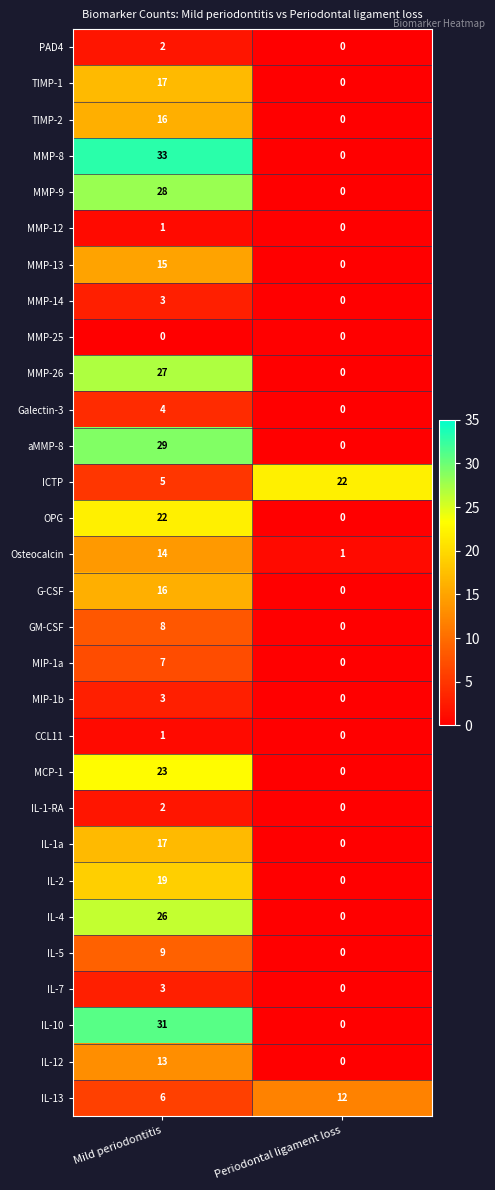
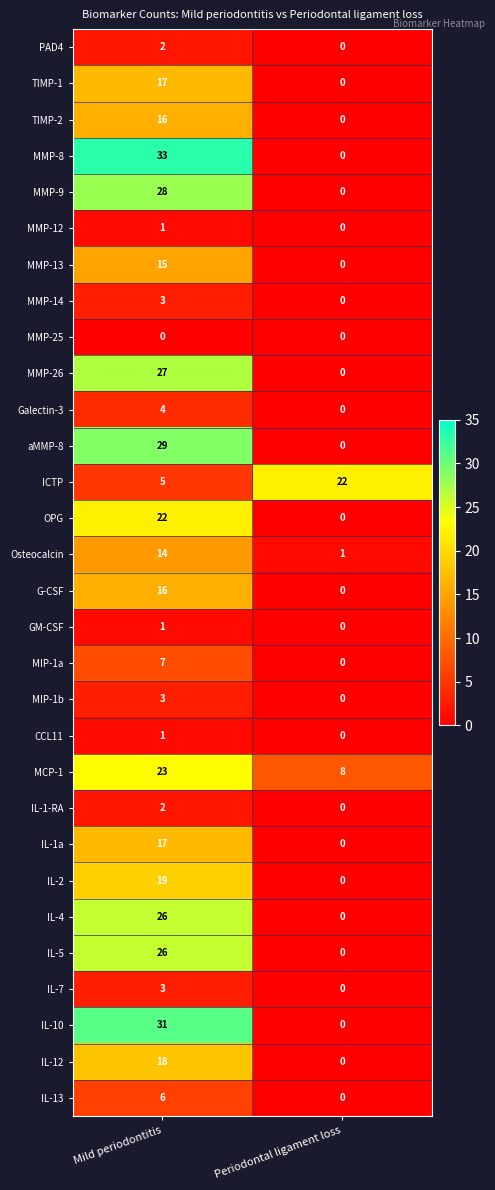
GM-CSF, Mild periodontitis: 8 -> 1
MCP-1, Periodontal ligament loss: 0 -> 8
IL-5, Mild periodontitis: 9 -> 26
IL-12, Mild periodontitis: 13 -> 18
IL-13, Periodontal ligament loss: 12 -> 0
